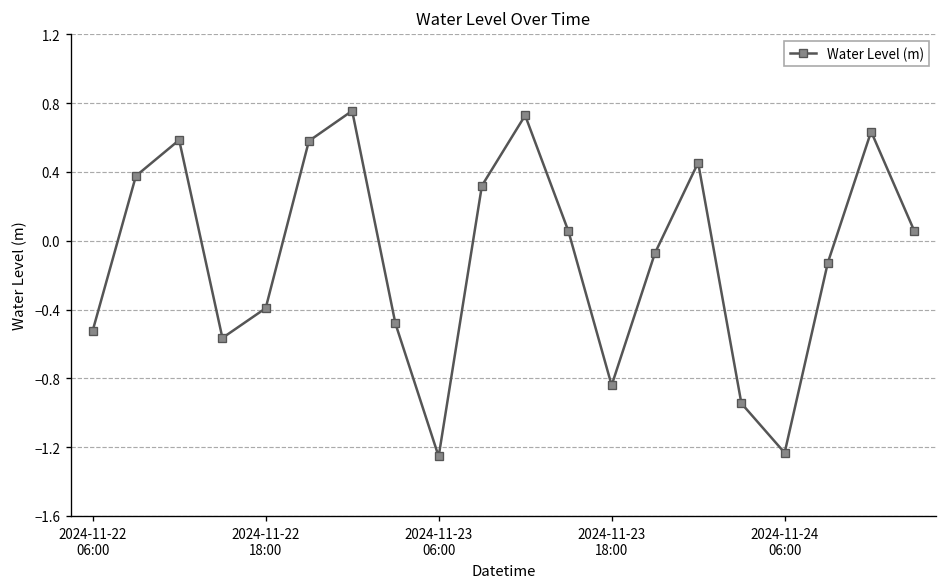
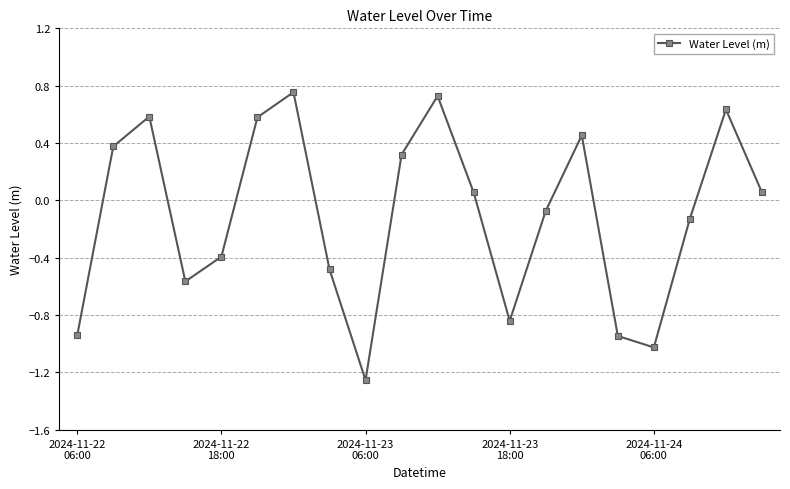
2024-11-22 06:00: -0.52 -> -0.94
2024-11-24 06:00: -1.23 -> -1.03
